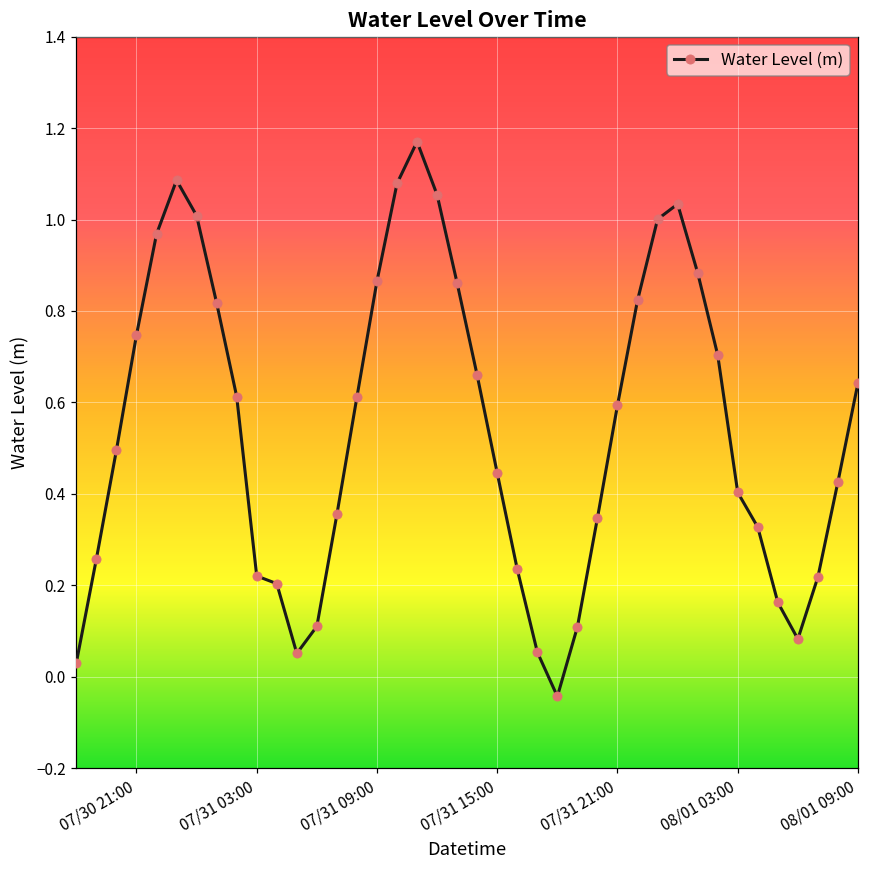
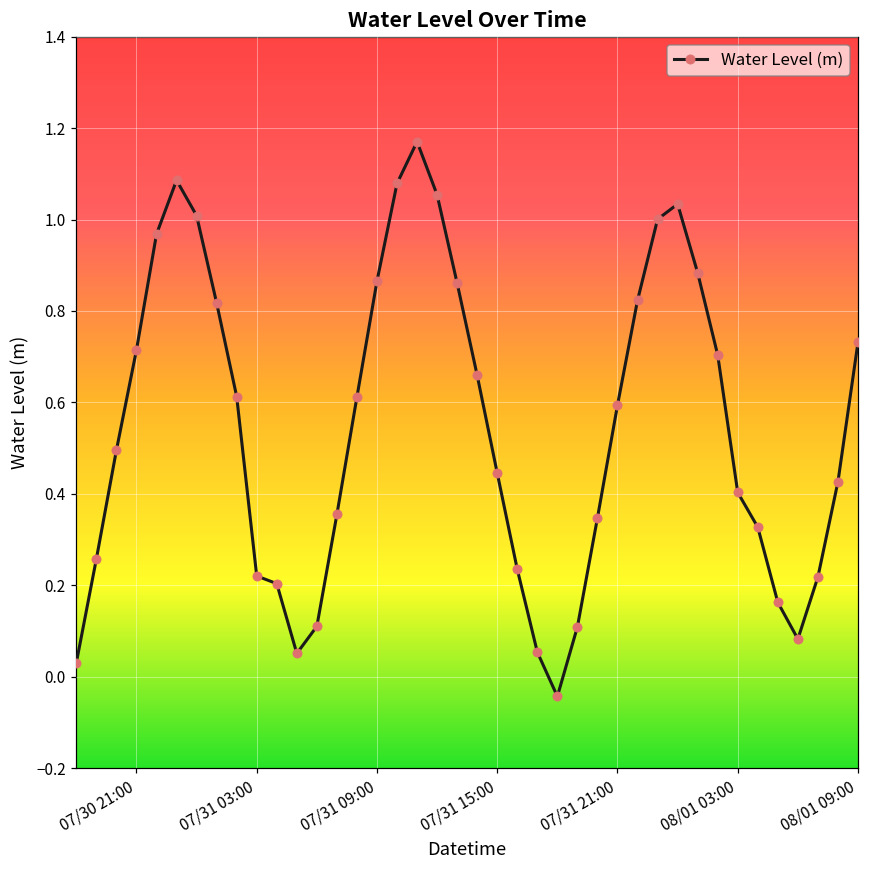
07/30 21:00: 0.75 -> 0.71
08/01 09:00: 0.64 -> 0.73
